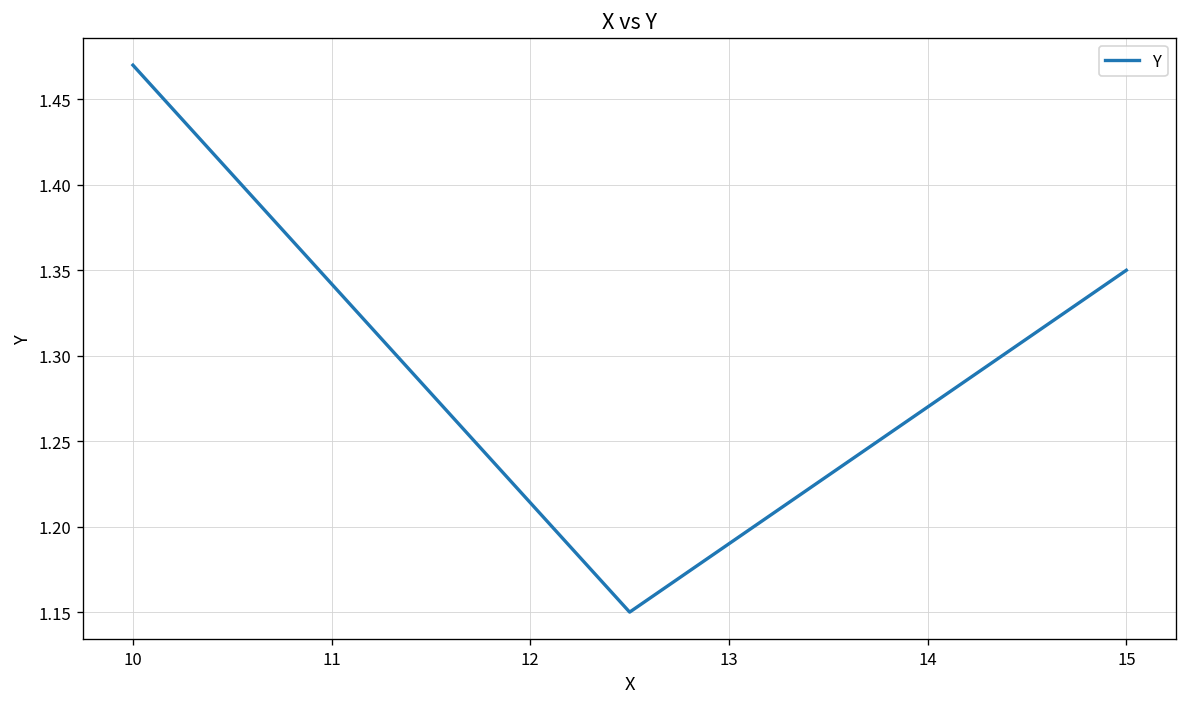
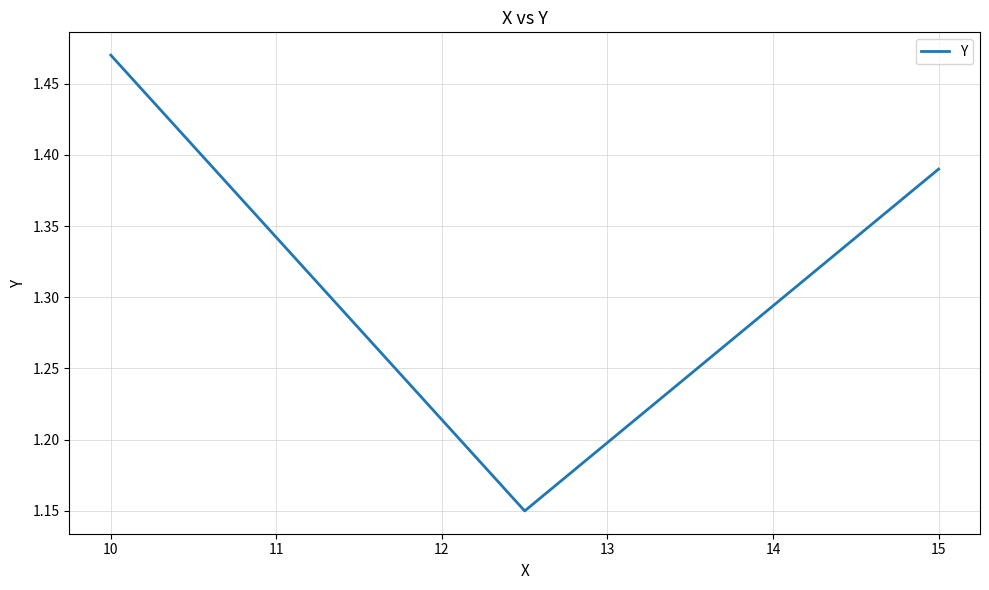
15: 1.35 -> 1.39
